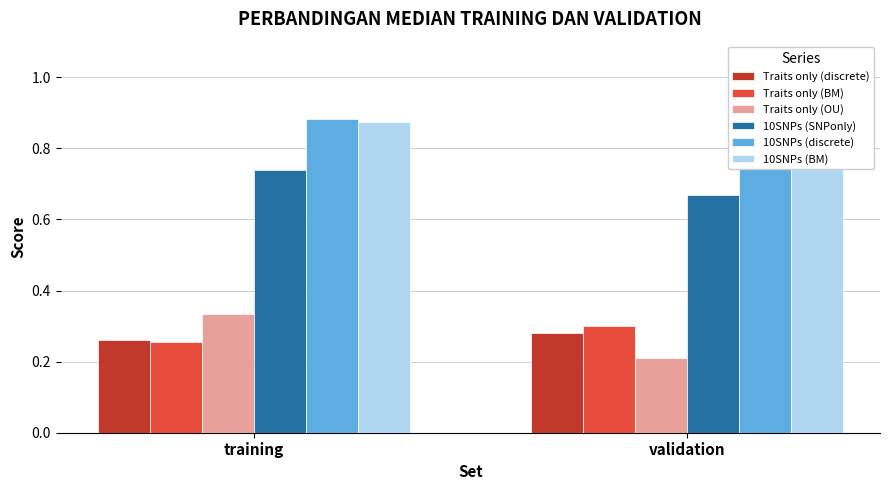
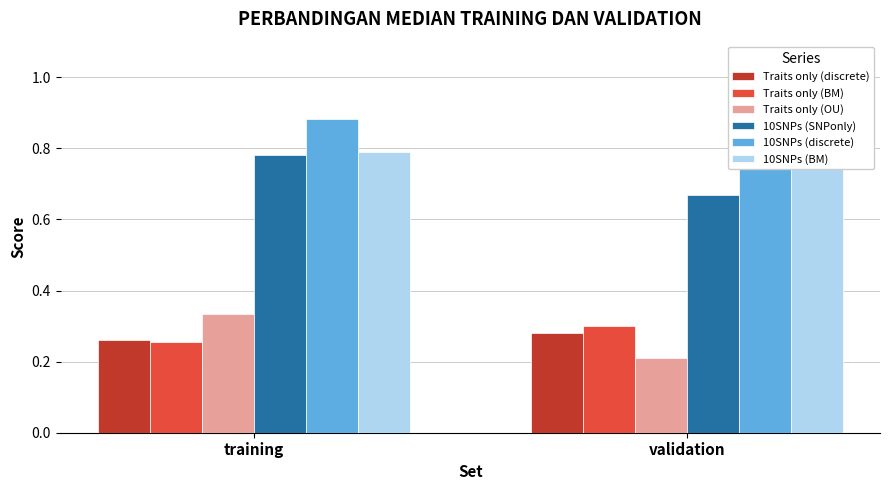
10SNPs (SNPonly), training: 0.74 -> 0.78
10SNPs (BM), training: 0.87 -> 0.79
